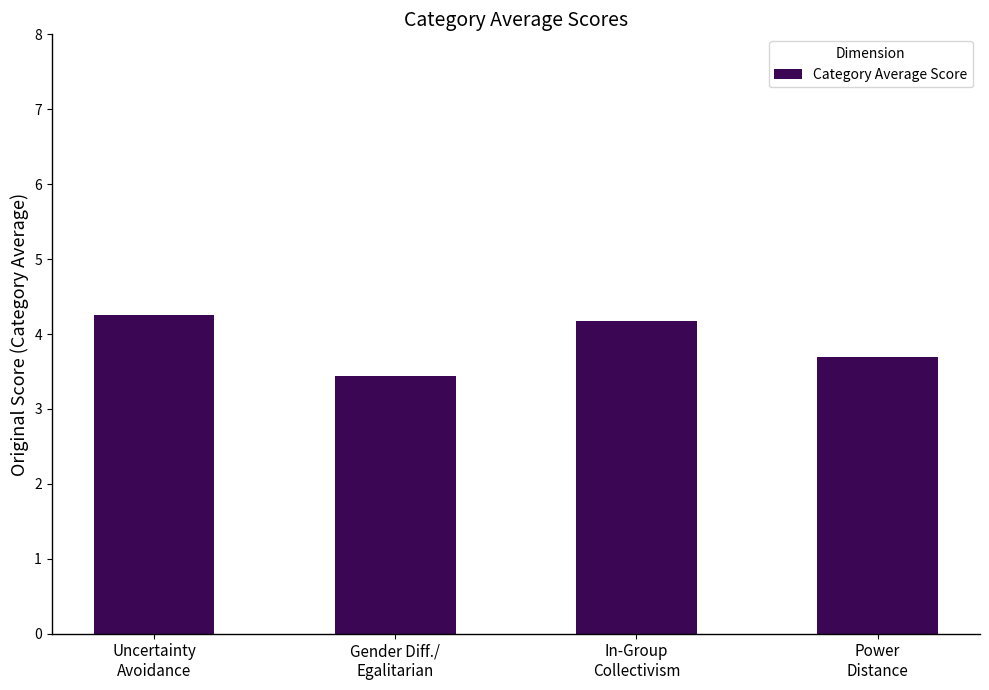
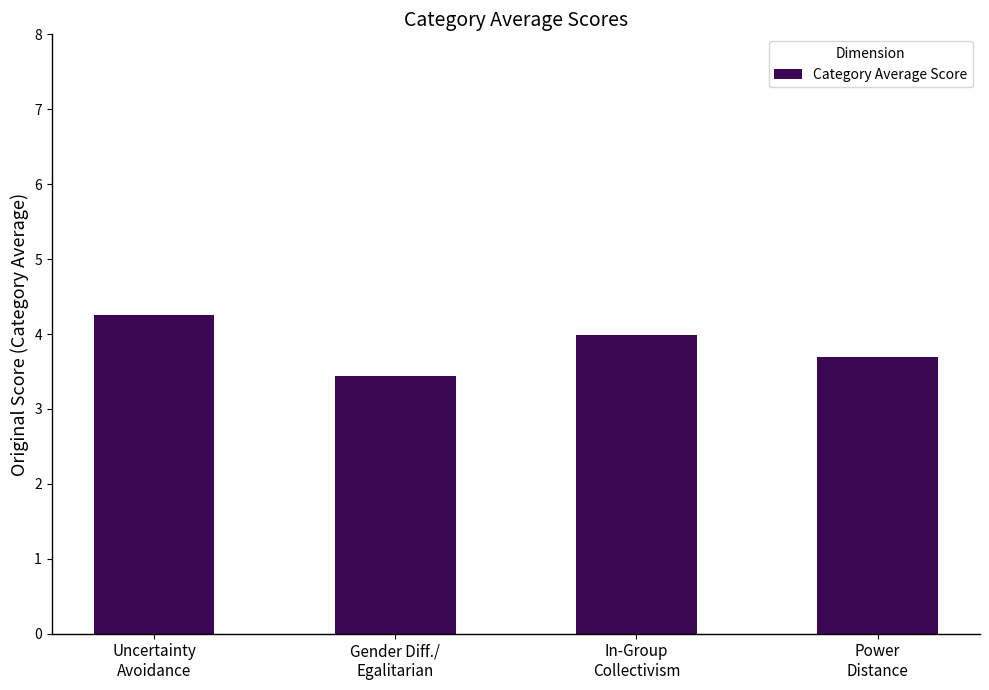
In-Group Collectivism: 4.2 -> 4.0
